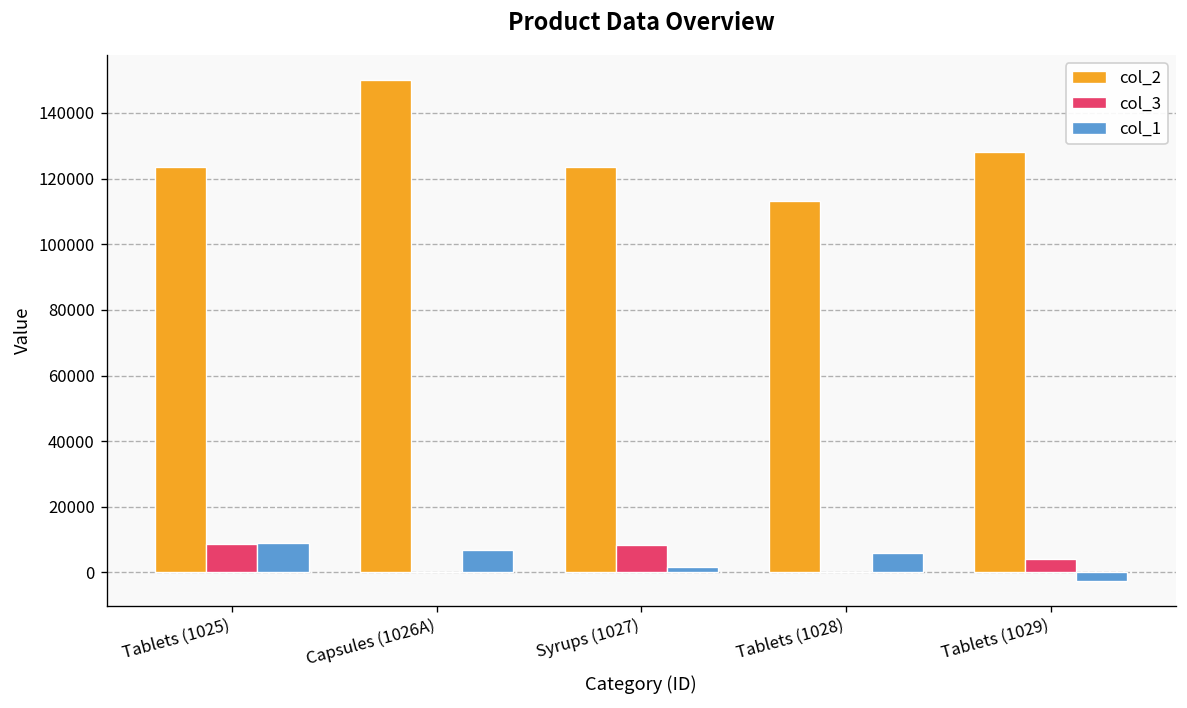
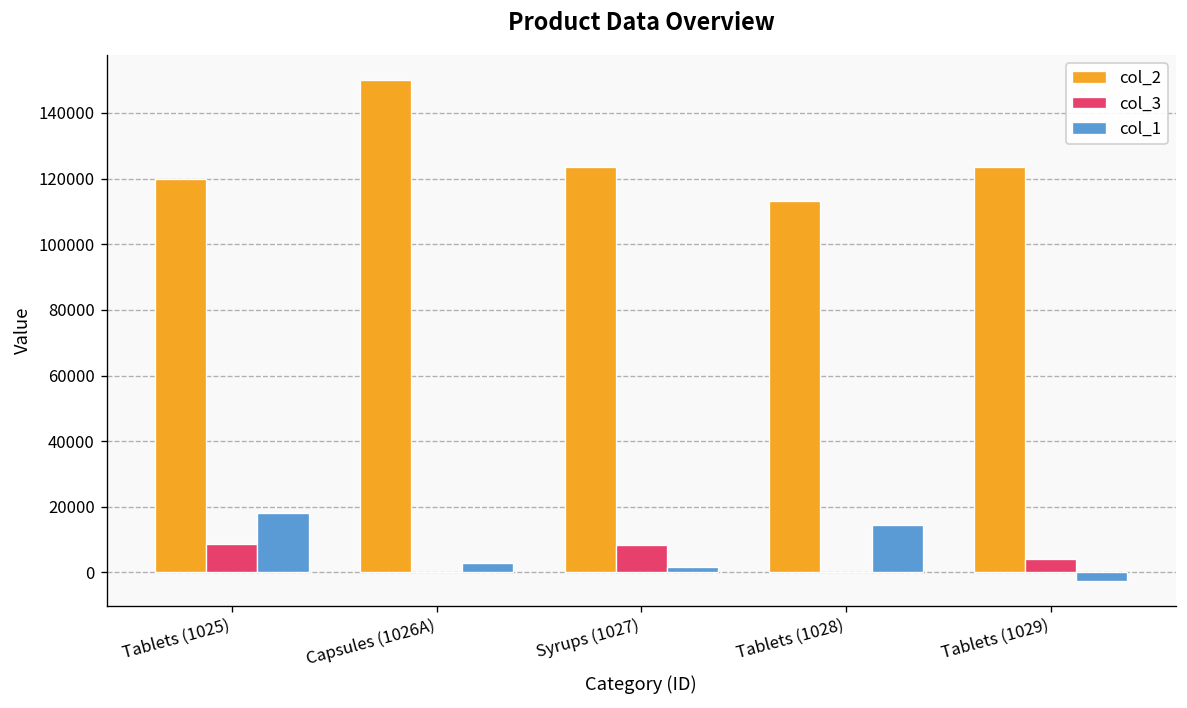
col_2, Tablets (1025): 123000 -> 120000
col_1, Tablets (1025): 9000 -> 18000
col_1, Capsules (1026A): 7000 -> 3000
col_1, Tablets (1028): 6000 -> 15000
col_2, Tablets (1029): 128000 -> 123000
